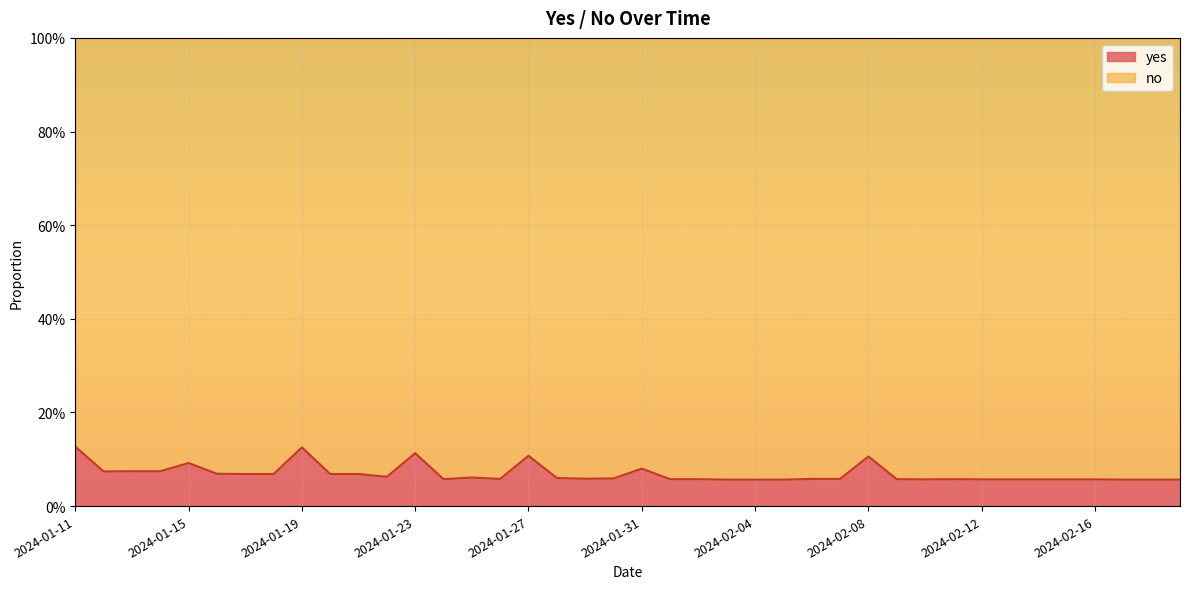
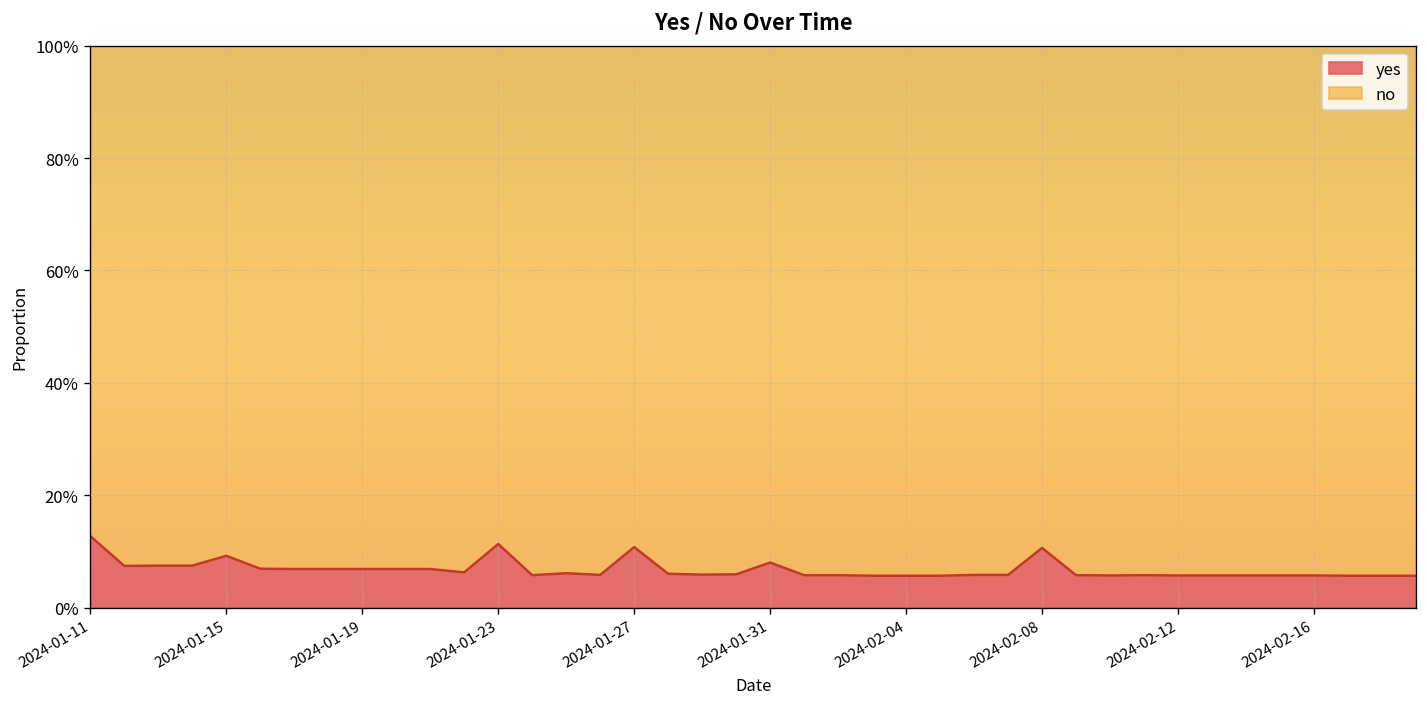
yes, 2024-01-19: 13% -> 7%
